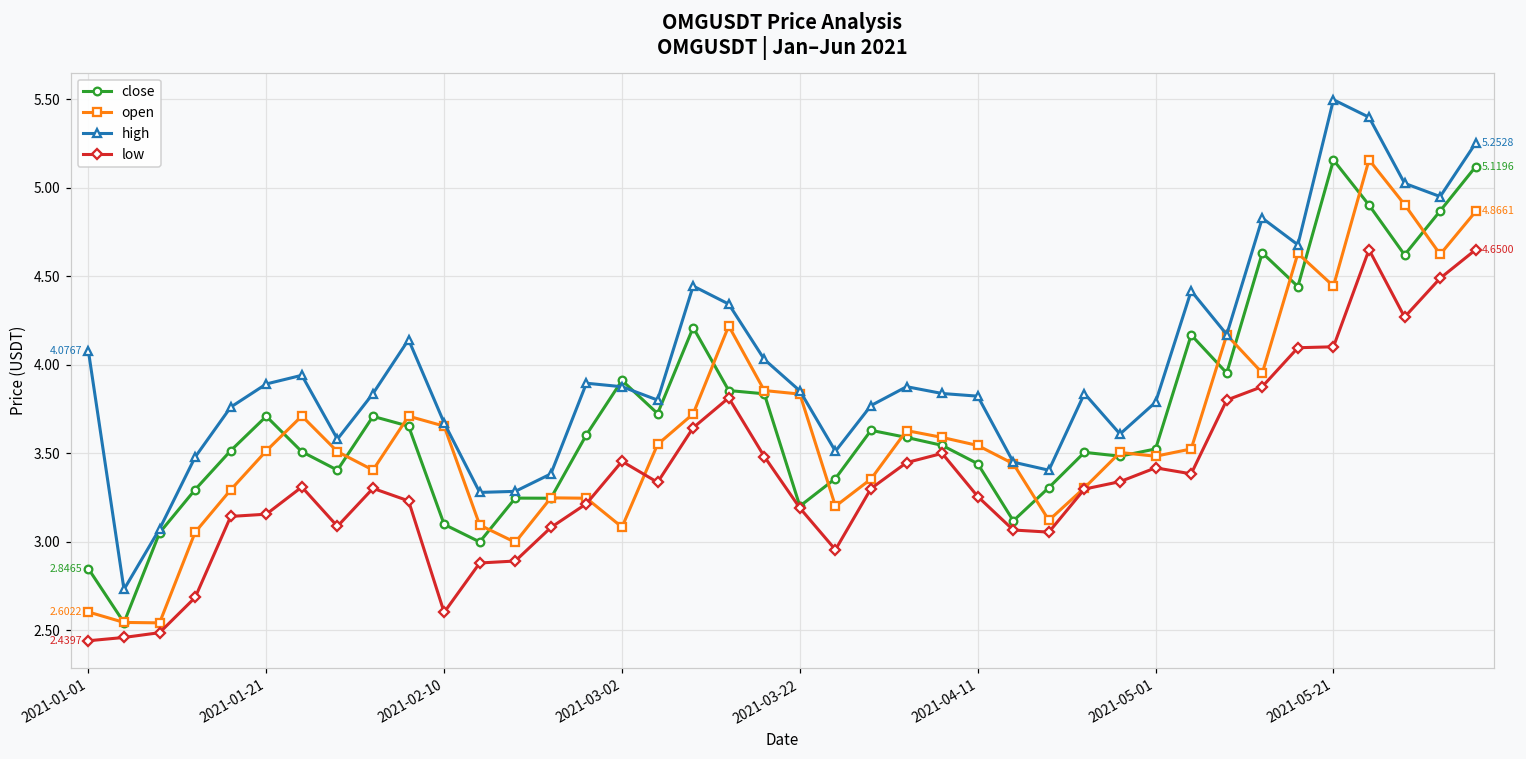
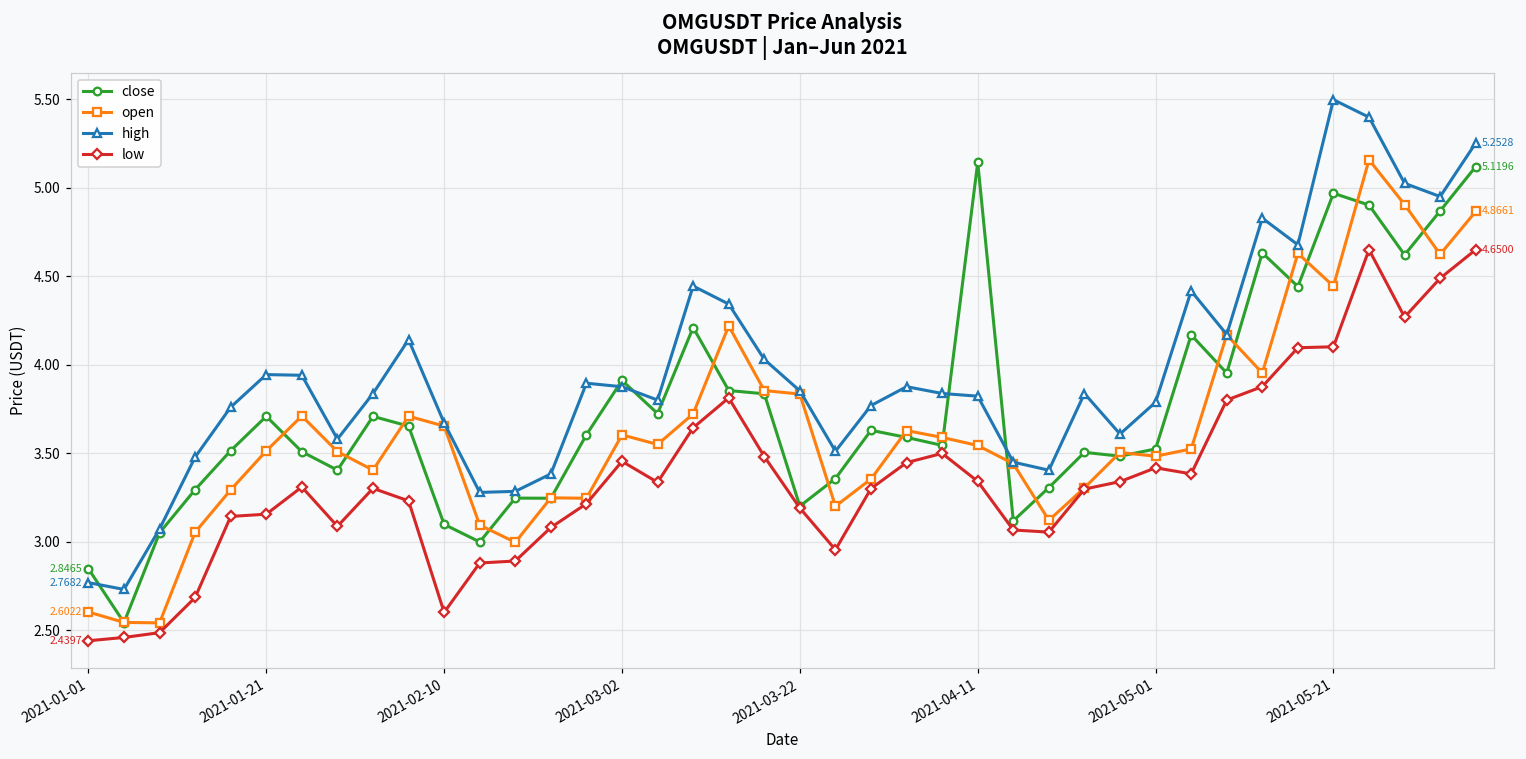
high, 2021-01-01: 4.0767 -> 2.7682
high, 2021-01-21: 3.89 -> 3.94
open, 2021-03-02: 3.08 -> 3.60
close, 2021-04-11: 3.44 -> 5.14
low, 2021-04-11: 3.25 -> 3.34
close, 2021-05-21: 5.16 -> 4.97
